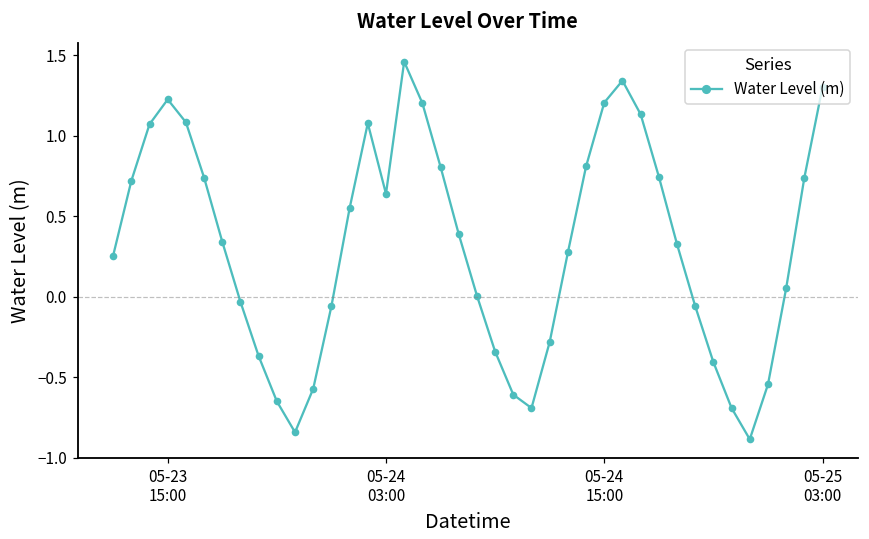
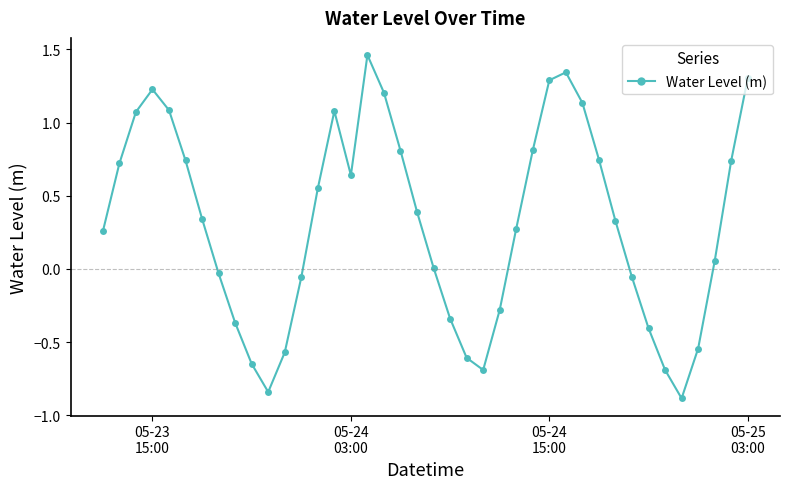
05-24 15:00: 1.21 -> 1.29
